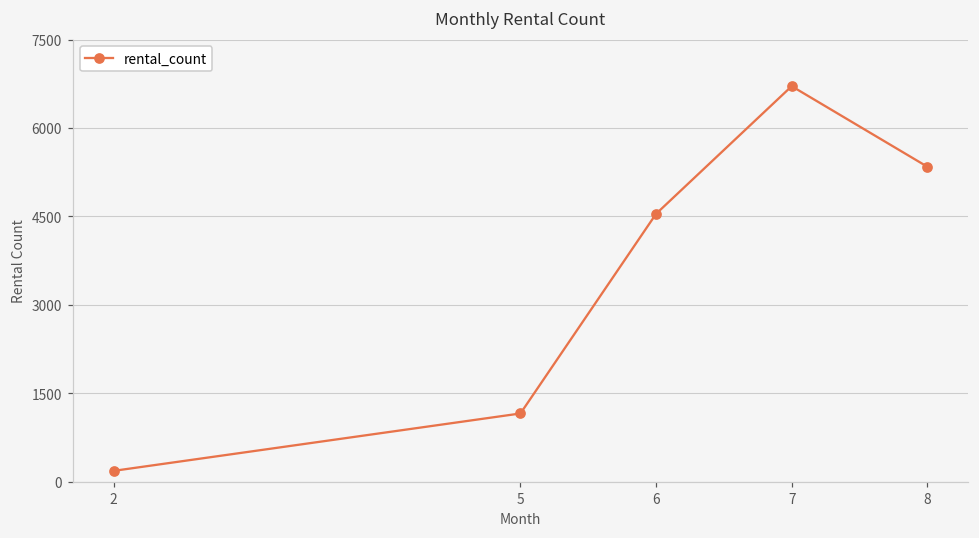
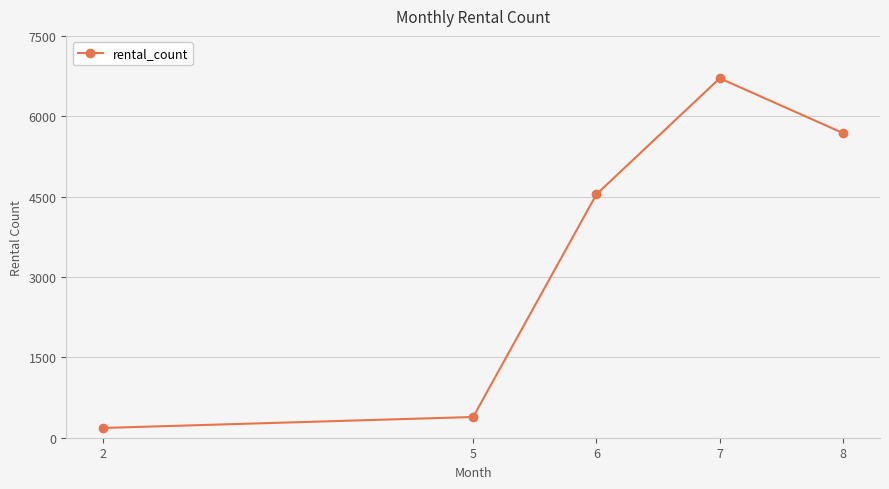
5: 1200 -> 400
8: 5300 -> 5700
